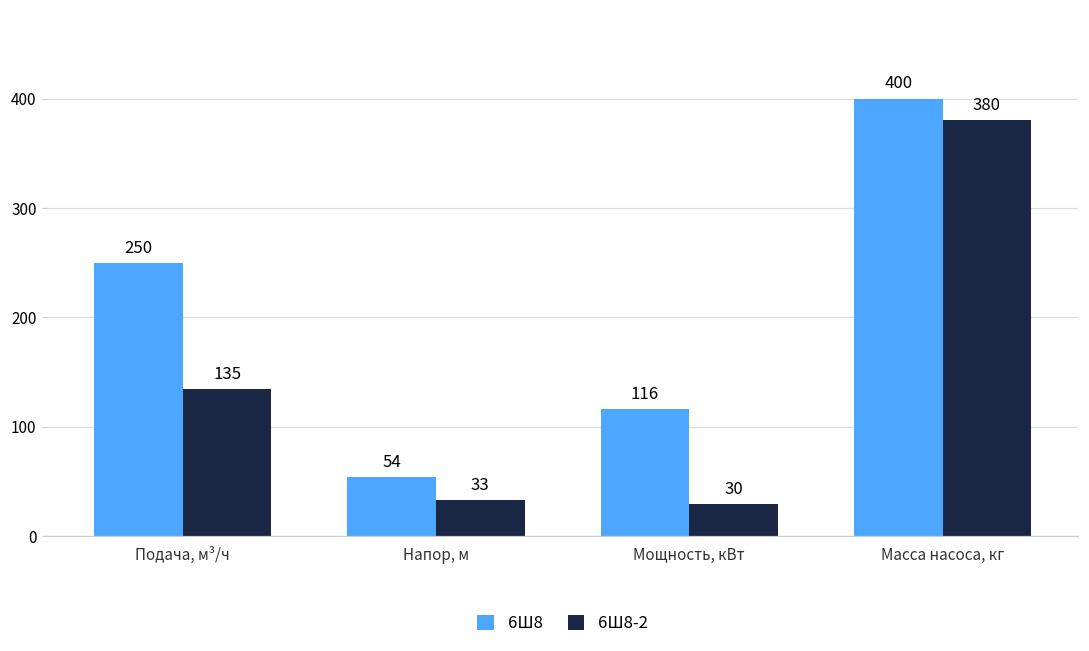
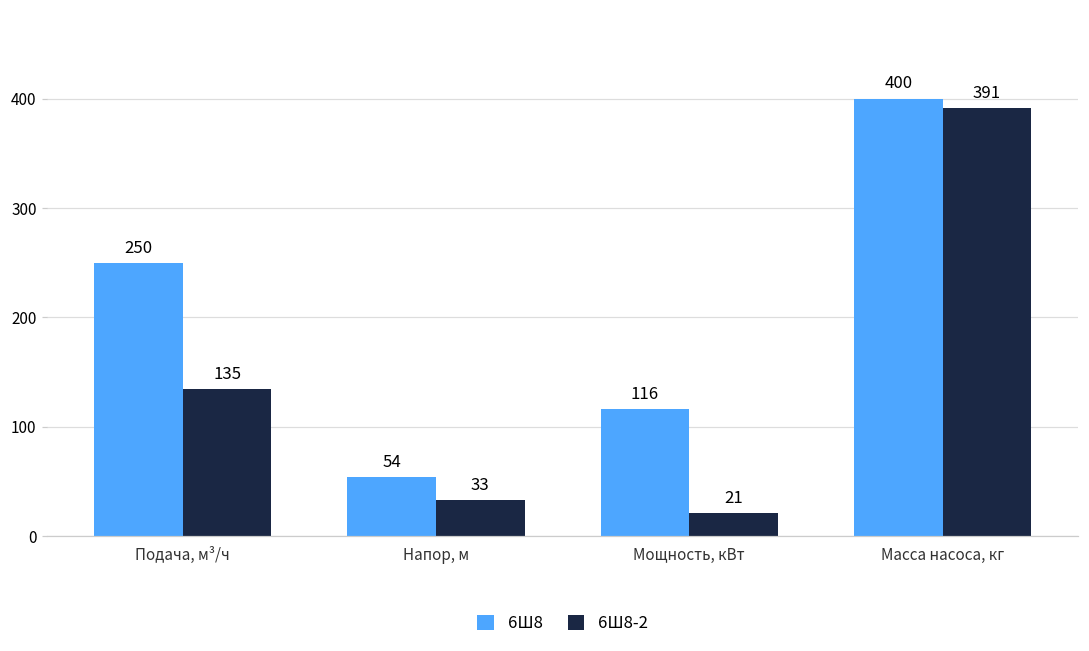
6Ш8-2, Мощность, кВт: 30 -> 21
6Ш8-2, Масса насоса, кг: 380 -> 391
